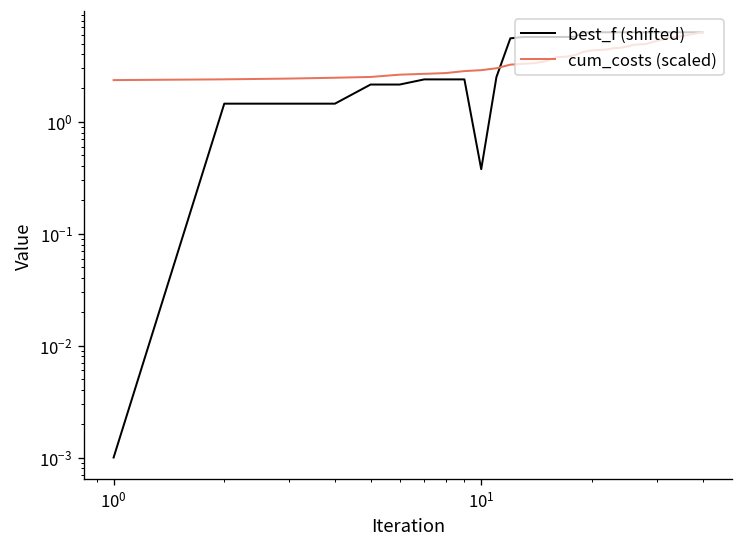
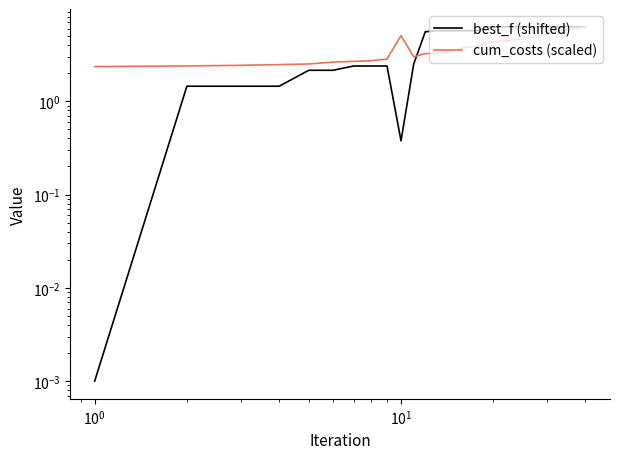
cum_costs (scaled), 10^1: 2.9 -> 5
